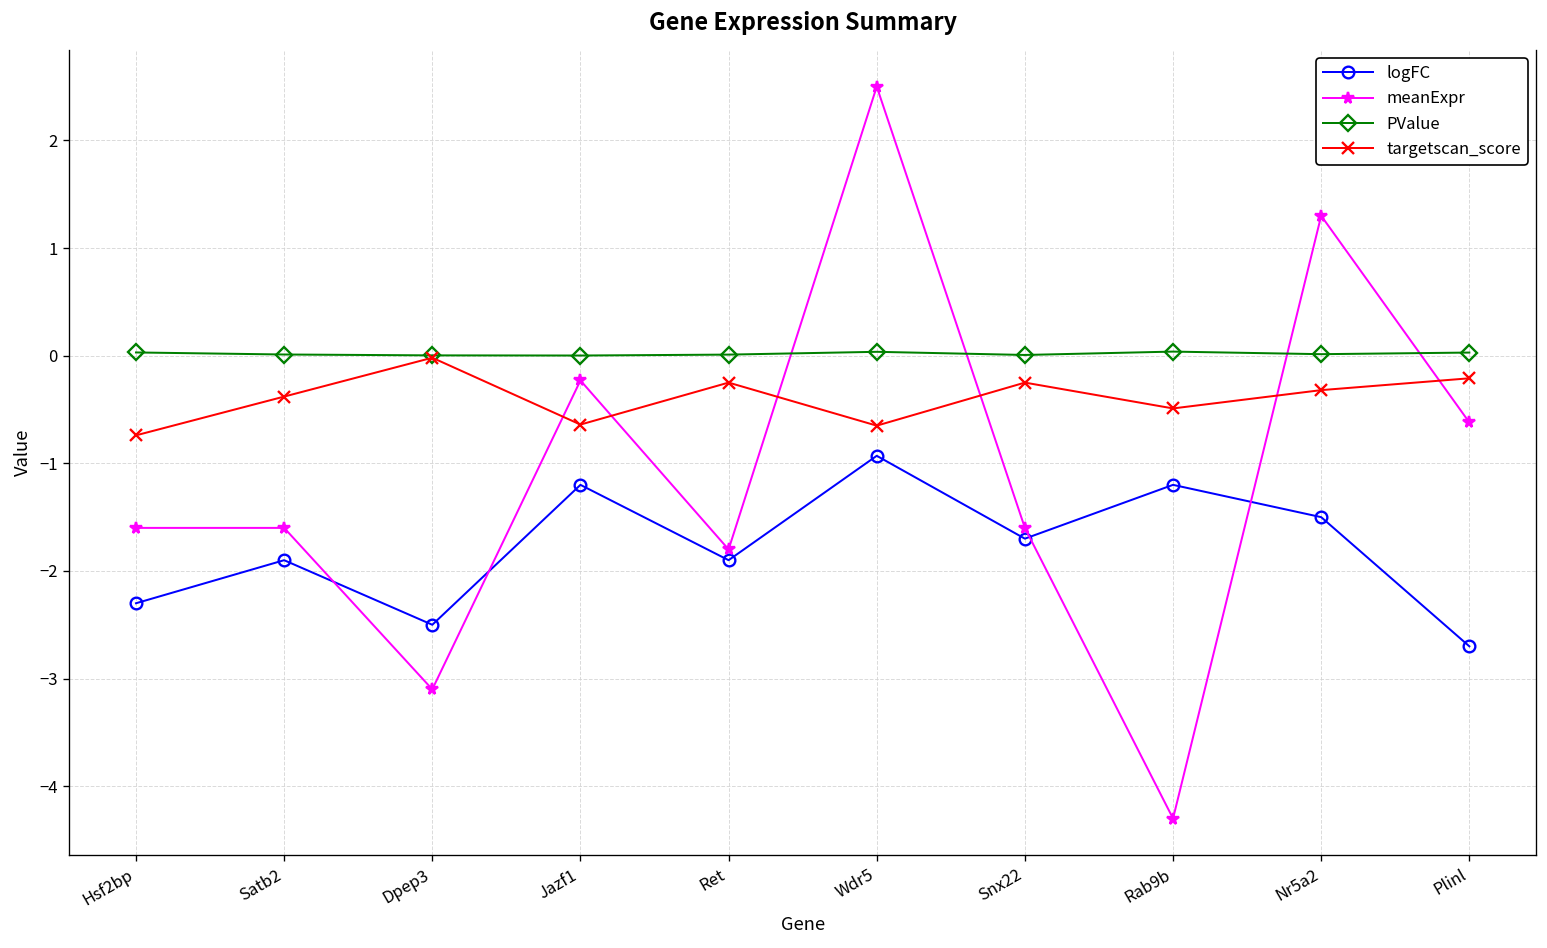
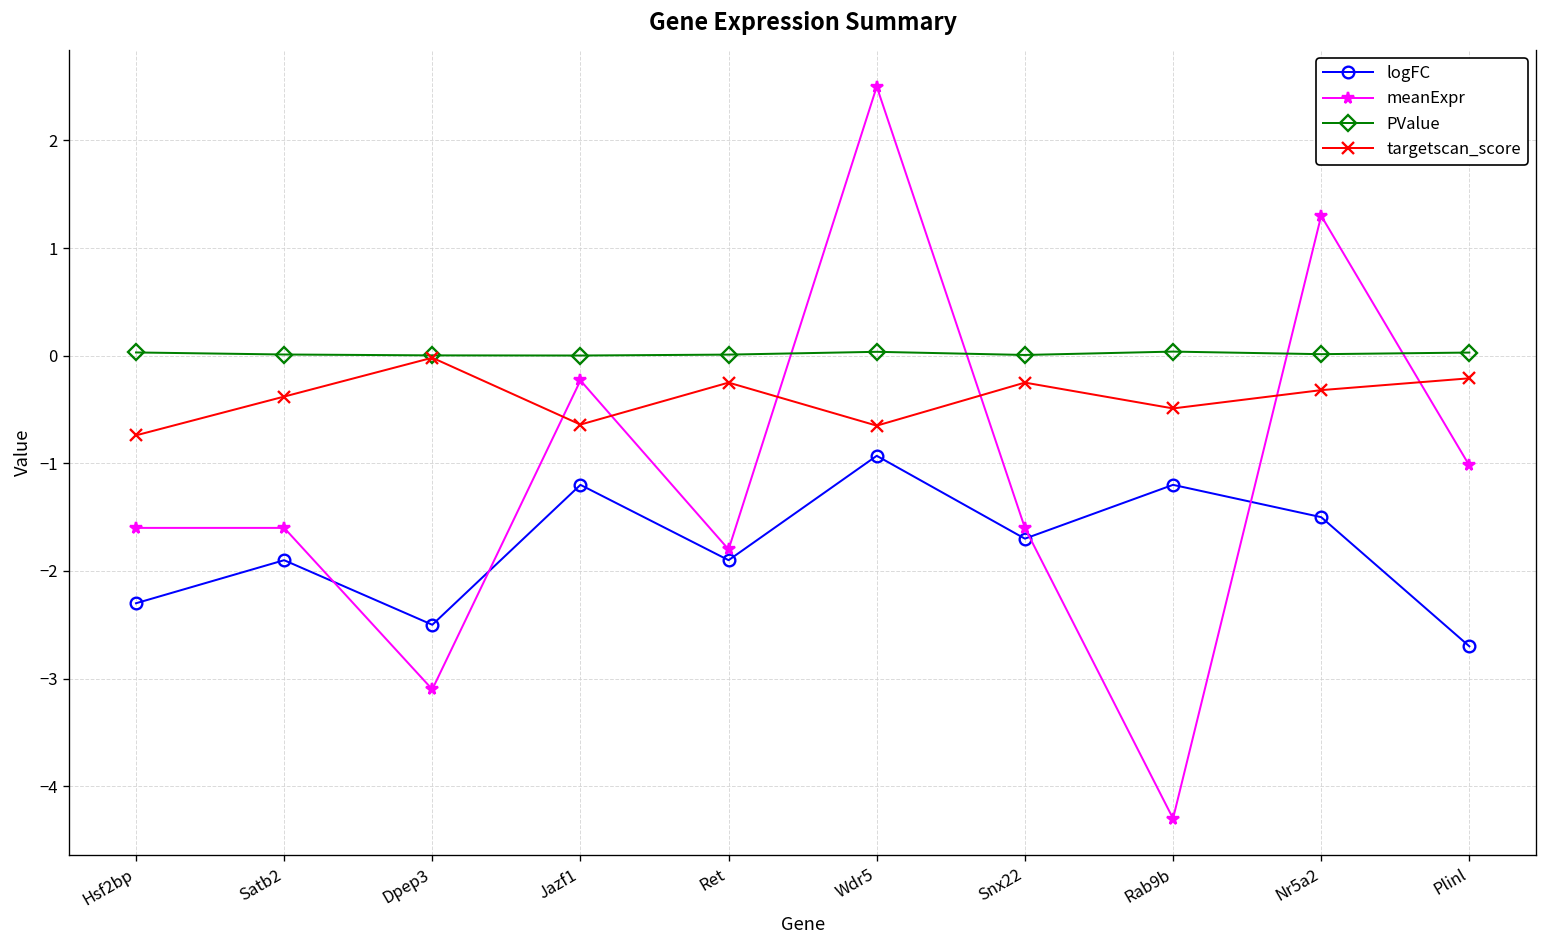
meanExpr, Plinl: -0.6 -> -1.0
